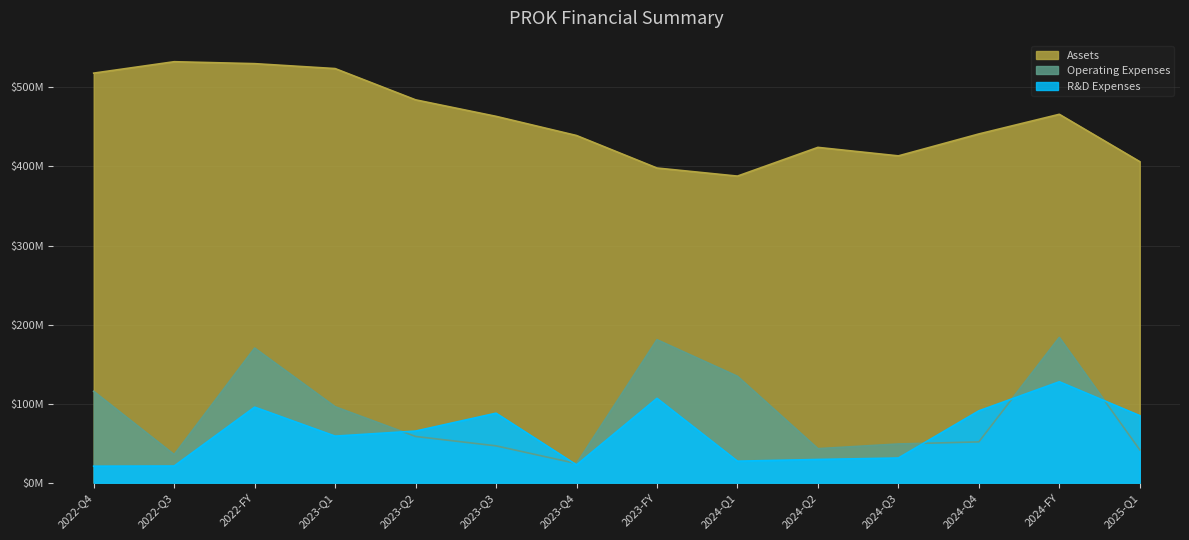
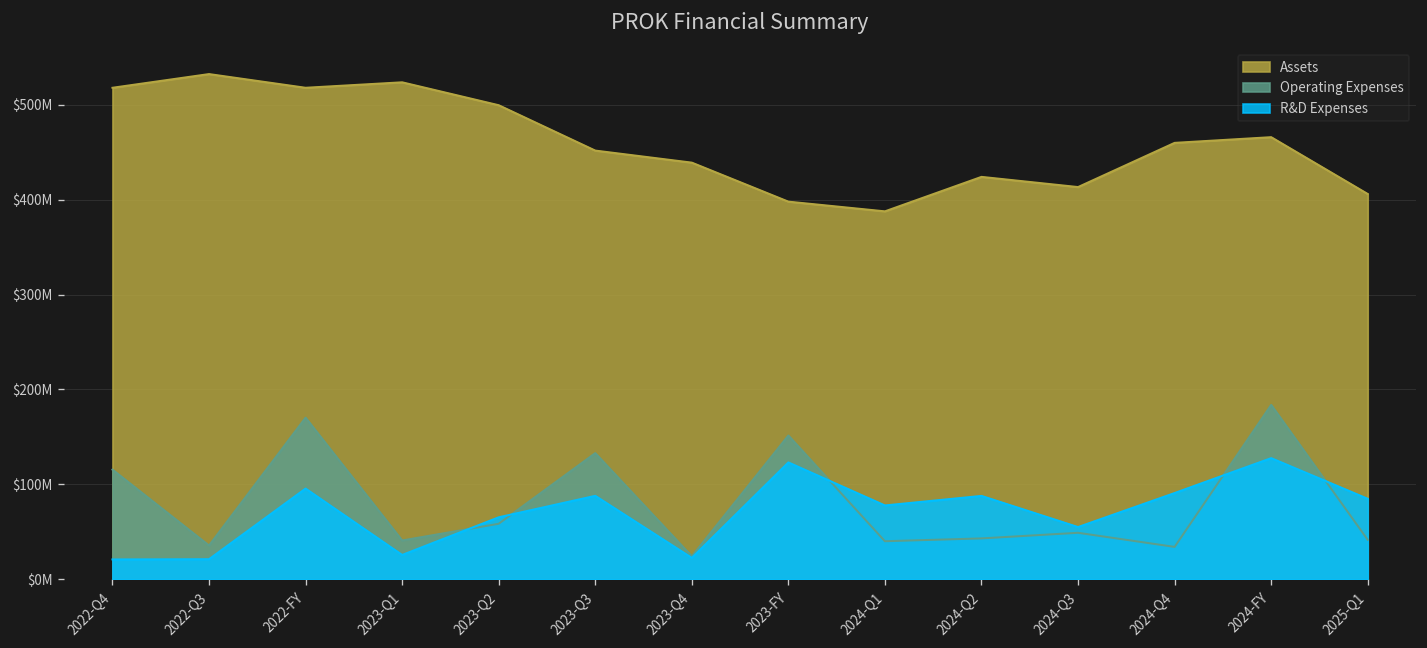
Assets, 2022-FY: $530000000 -> $520000000
Operating Expenses, 2023-Q1: $100000000 -> $40000000
R&D Expenses, 2023-Q1: $60000000 -> $30000000
Assets, 2023-Q2: $480000000 -> $500000000
Assets, 2023-Q3: $460000000 -> $450000000
Operating Expenses, 2023-Q3: $50000000 -> $130000000
Operating Expenses, 2023-FY: $180000000 -> $150000000
R&D Expenses, 2023-FY: $110000000 -> $120000000
Operating Expenses, 2024-Q1: $130000000 -> $40000000
R&D Expenses, 2024-Q1: $30000000 -> $80000000
R&D Expenses, 2024-Q2: $30000000 -> $90000000
R&D Expenses, 2024-Q3: $30000000 -> $60000000
Assets, 2024-Q4: $440000000 -> $460000000
Operating Expenses, 2024-Q4: $50000000 -> $30000000
